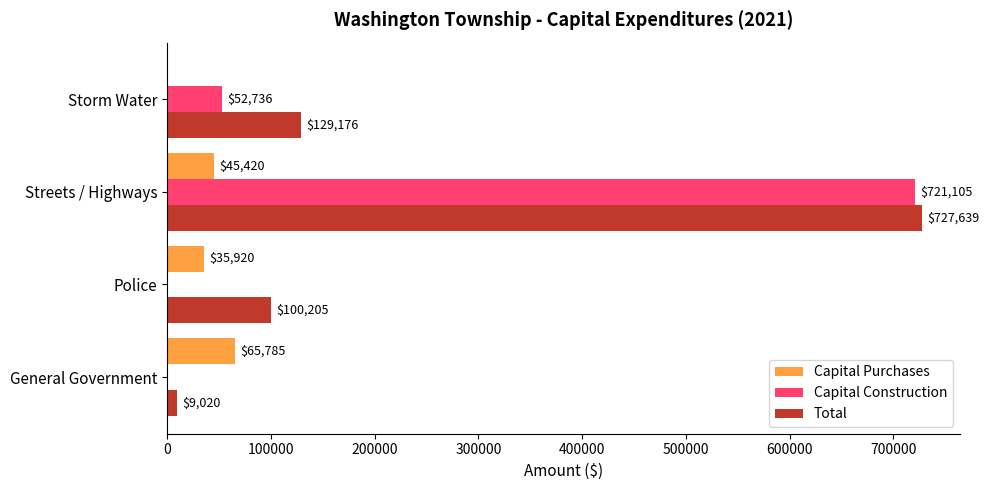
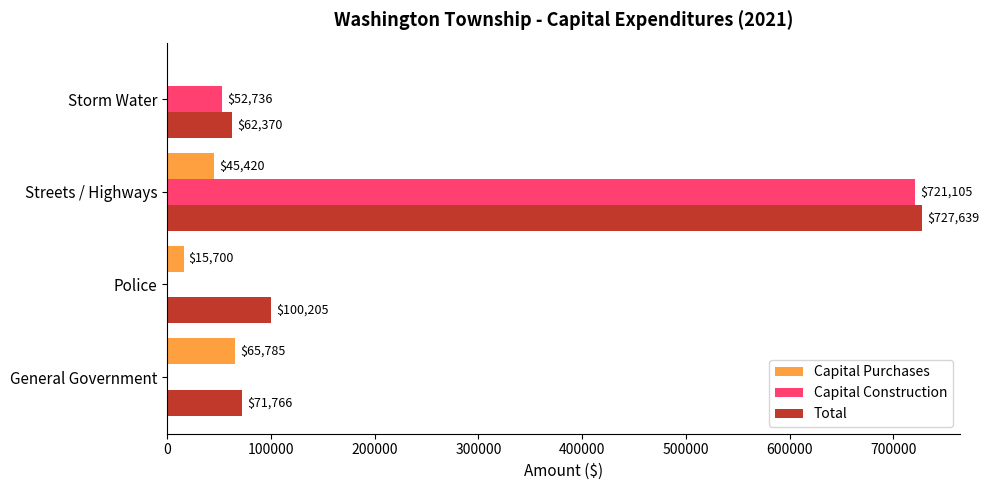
Total, Storm Water: $129,176 -> $62,370
Capital Purchases, Police: $35,920 -> $15,700
Total, General Government: $9,020 -> $71,766
